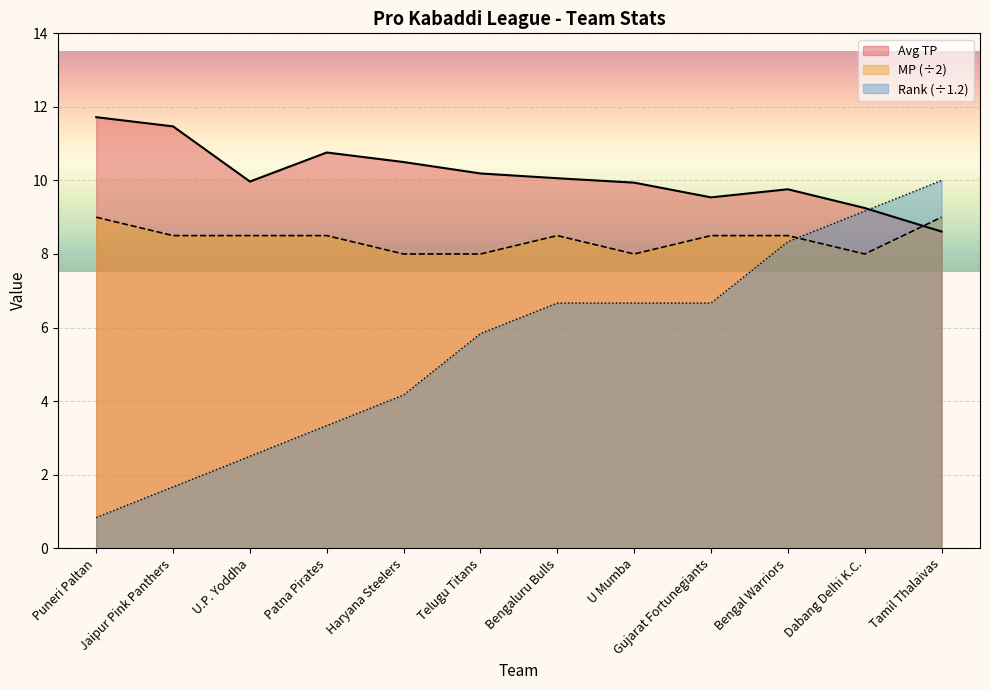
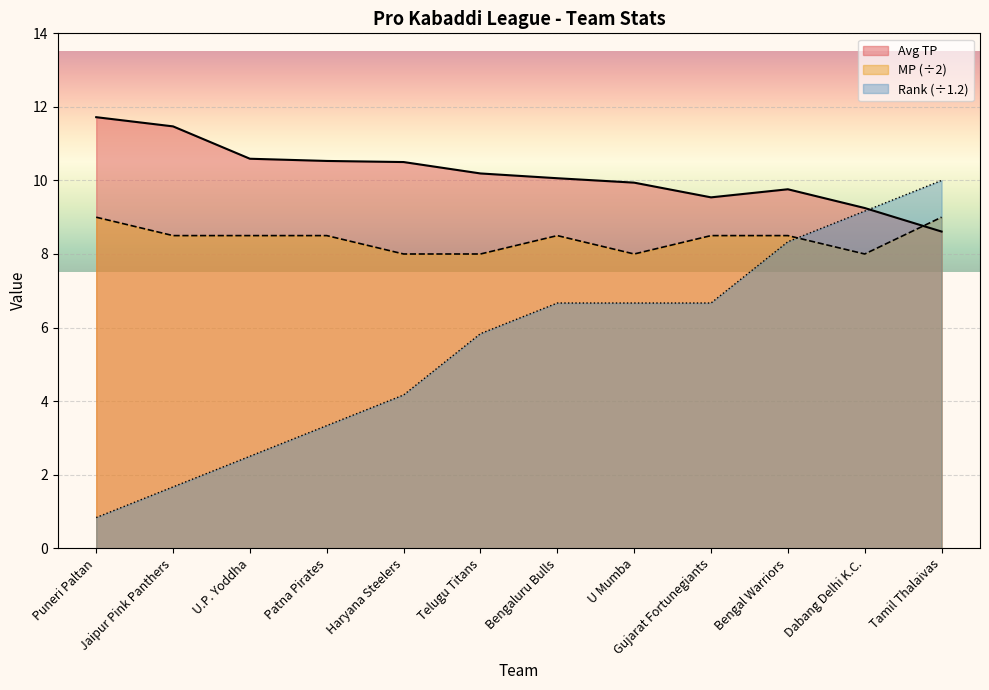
Avg TP, U.P. Yoddha: 10.0 -> 10.6
Avg TP, Patna Pirates: 10.8 -> 10.5
